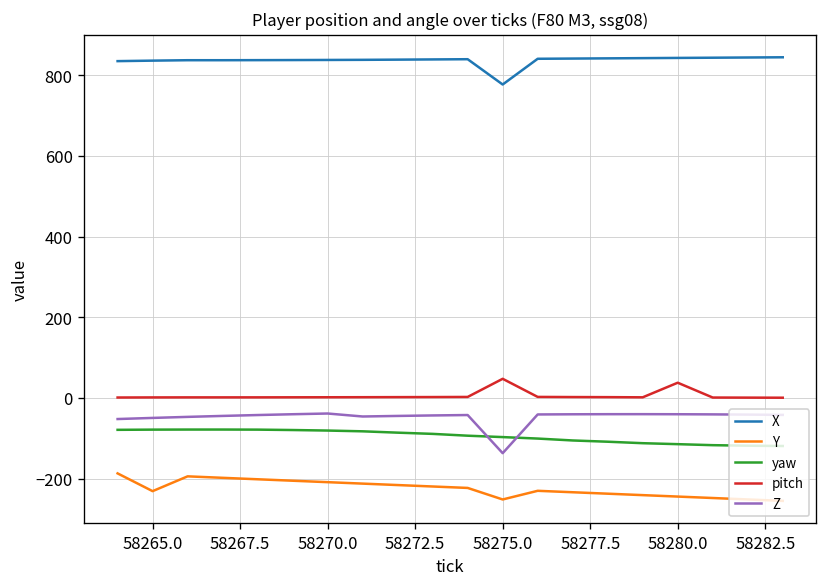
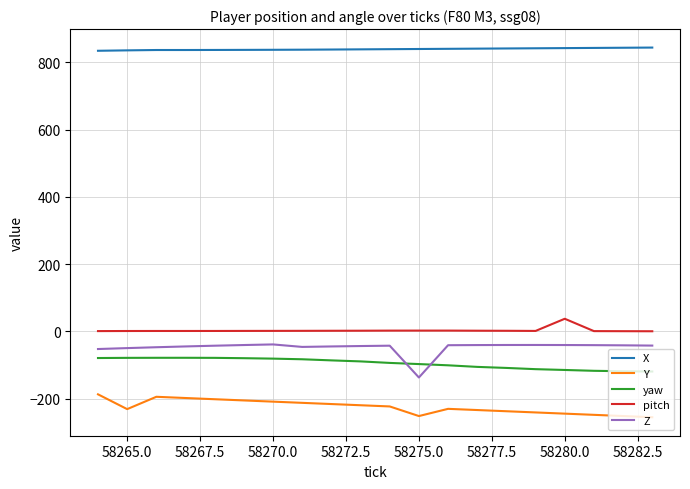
X, 58275.0: 780 -> 840
pitch, 58275.0: 50 -> 0
